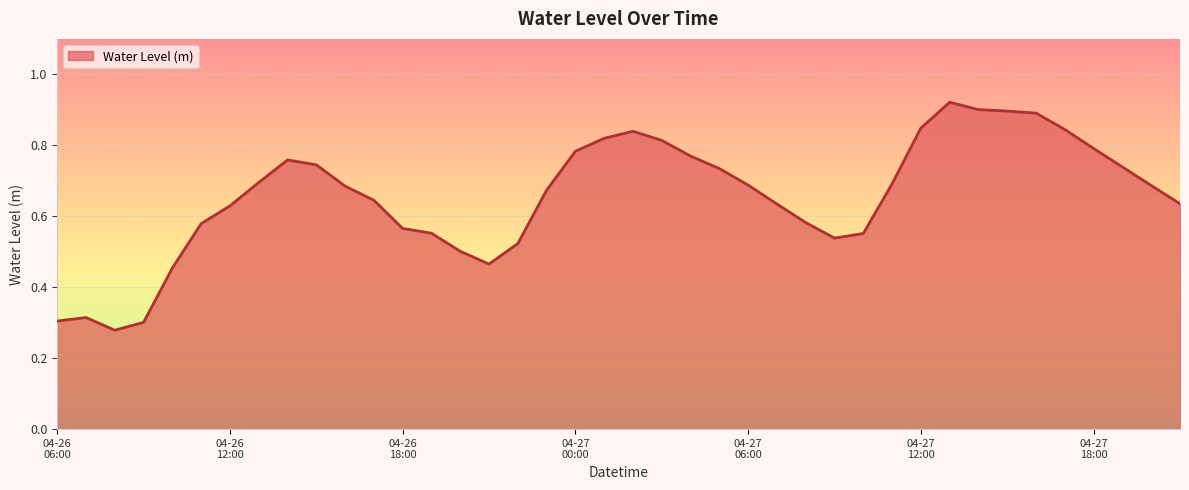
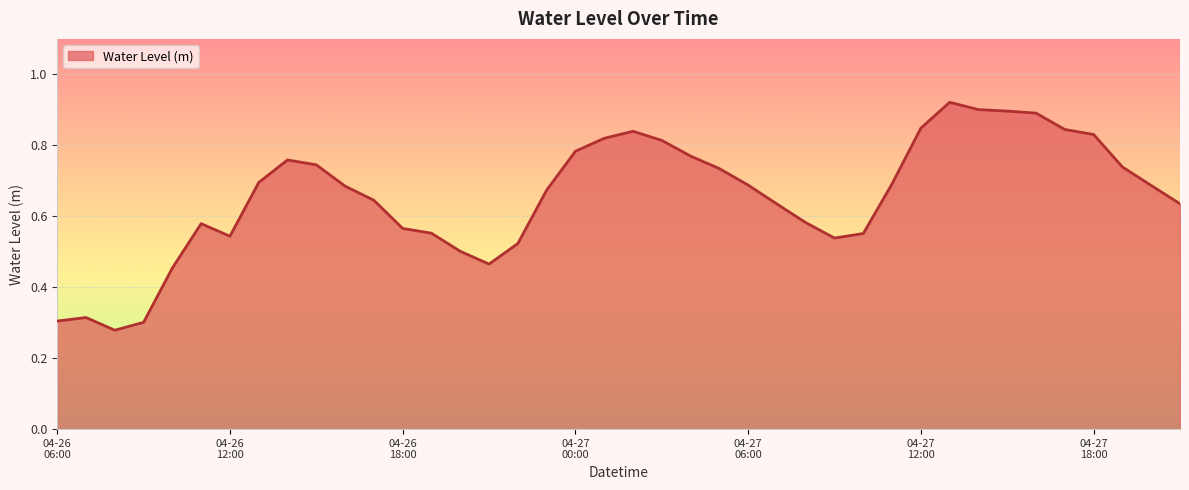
04-26 12:00: 0.63 -> 0.54
04-27 18:00: 0.79 -> 0.83
